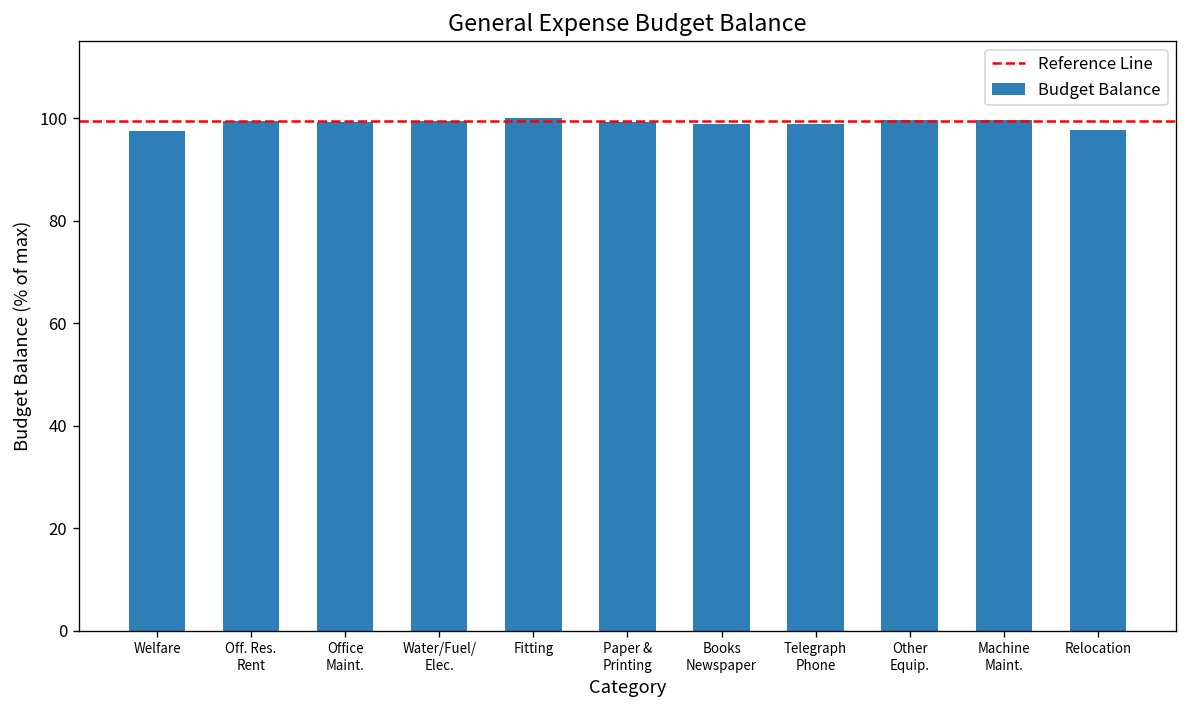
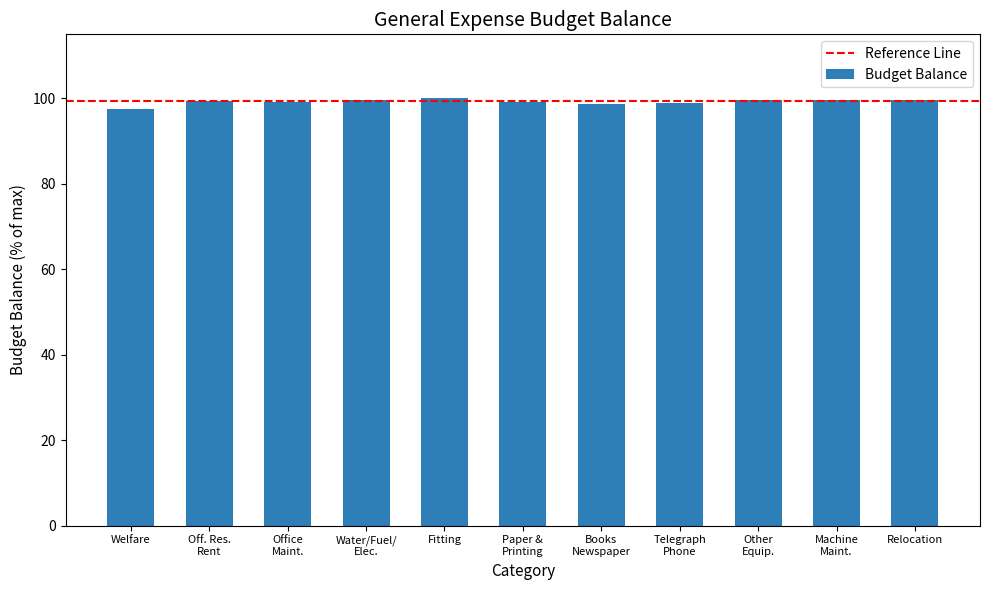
Relocation: 98 -> 100
